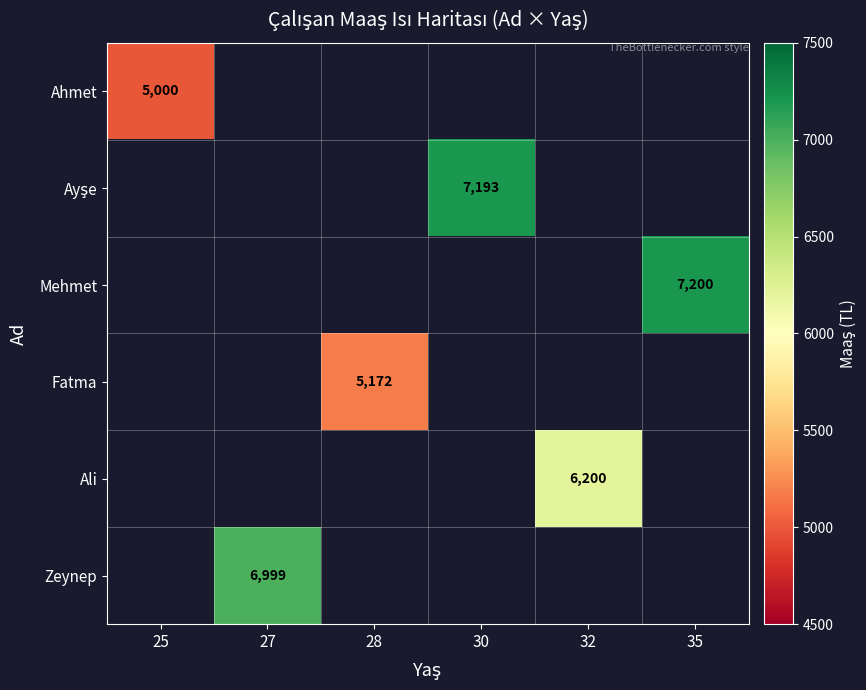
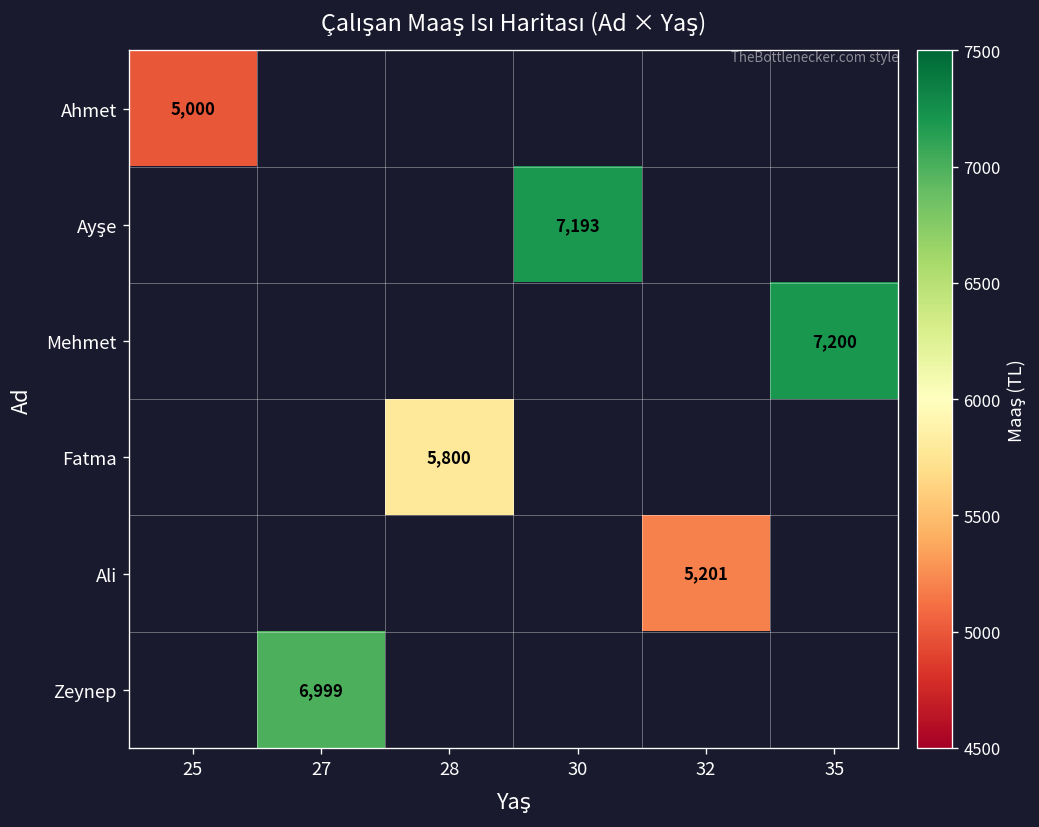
Fatma, 28: 5,172 -> 5,800
Ali, 32: 6,200 -> 5,201
